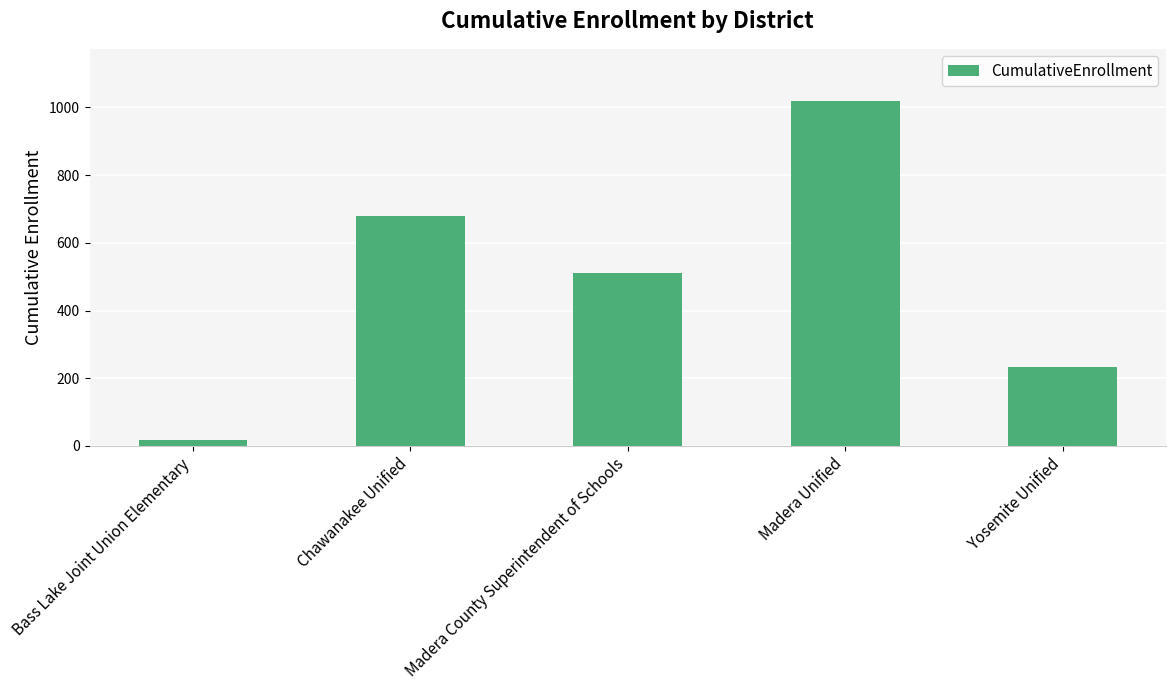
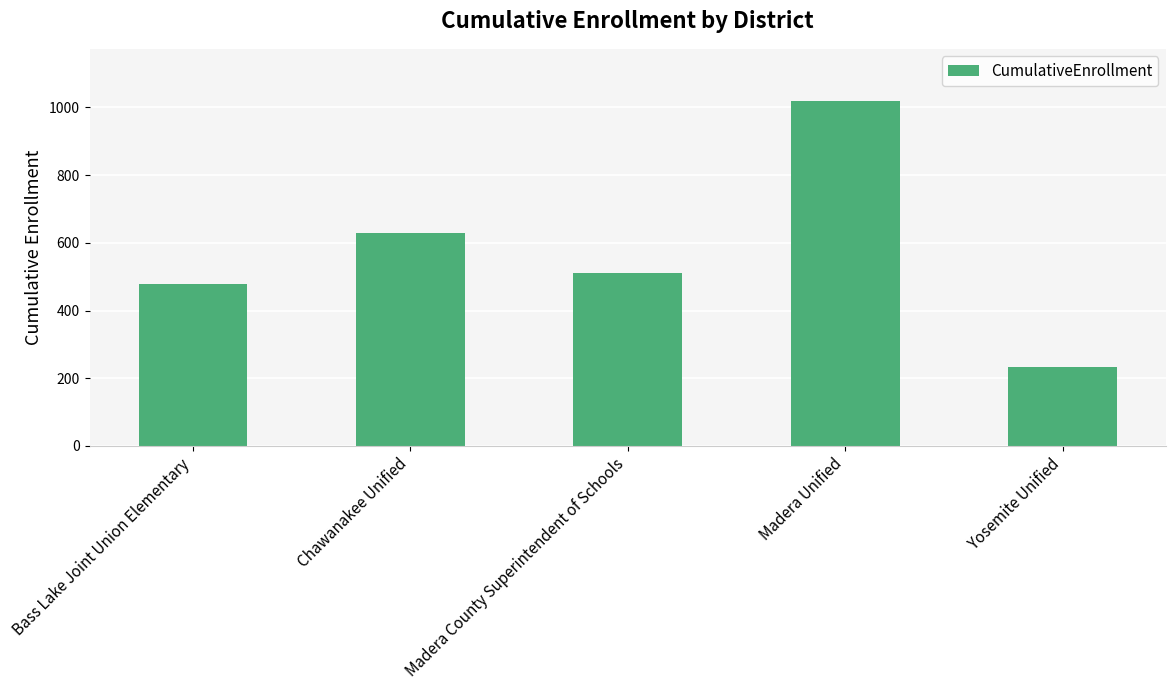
Bass Lake Joint Union Elementary: 20 -> 480
Chawanakee Unified: 680 -> 630
